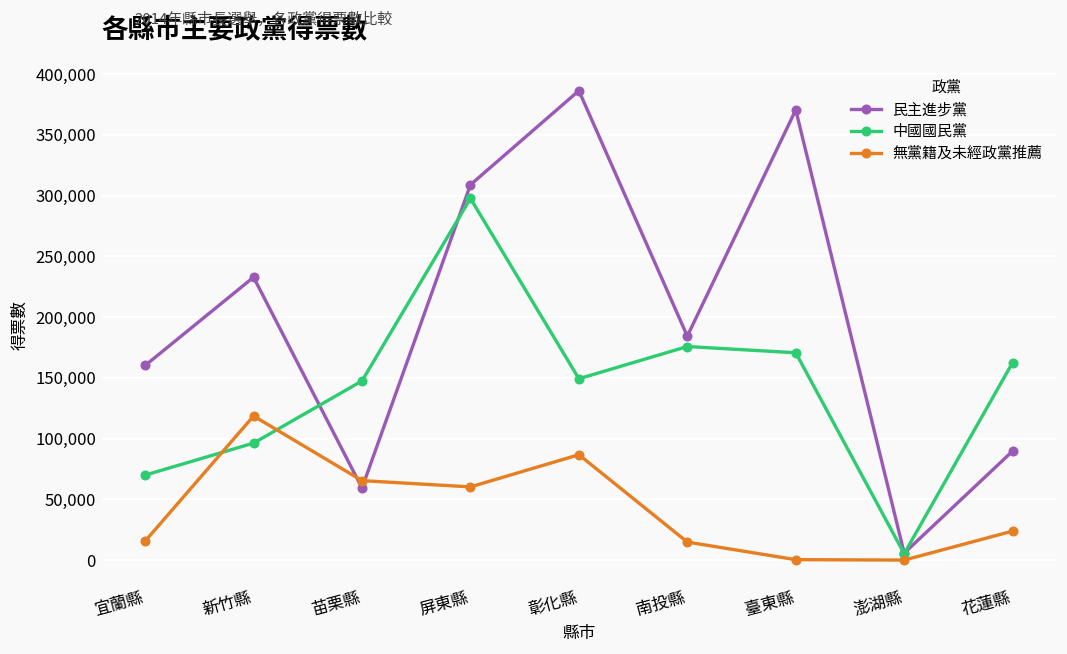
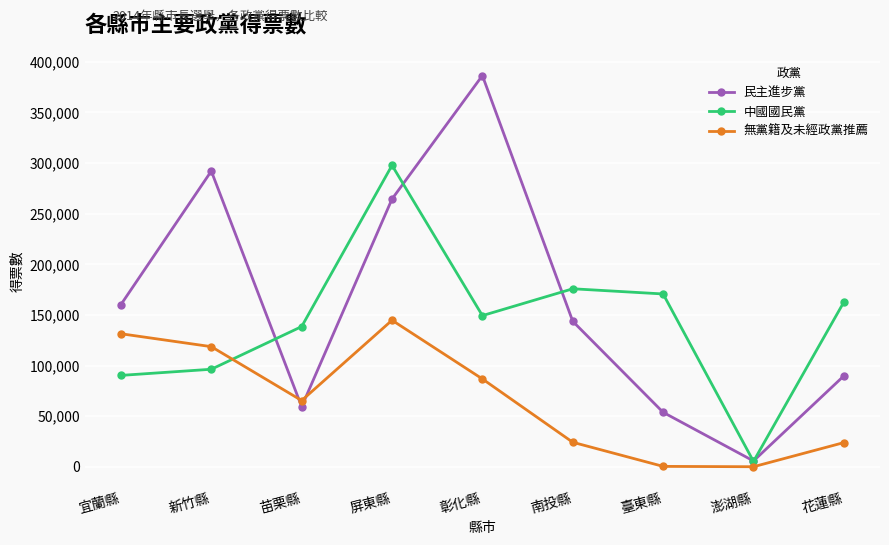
中國國民黨, 宜蘭縣: 70,000 -> 90,000
無黨籍及未經政黨推薦, 宜蘭縣: 16,000 -> 131,000
民主進步黨, 新竹縣: 233,000 -> 292,000
中國國民黨, 苗栗縣: 148,000 -> 139,000
民主進步黨, 屏東縣: 309,000 -> 265,000
無黨籍及未經政黨推薦, 屏東縣: 60,000 -> 145,000
民主進步黨, 南投縣: 184,000 -> 144,000
無黨籍及未經政黨推薦, 南投縣: 15,000 -> 24,000
民主進步黨, 臺東縣: 371,000 -> 54,000
